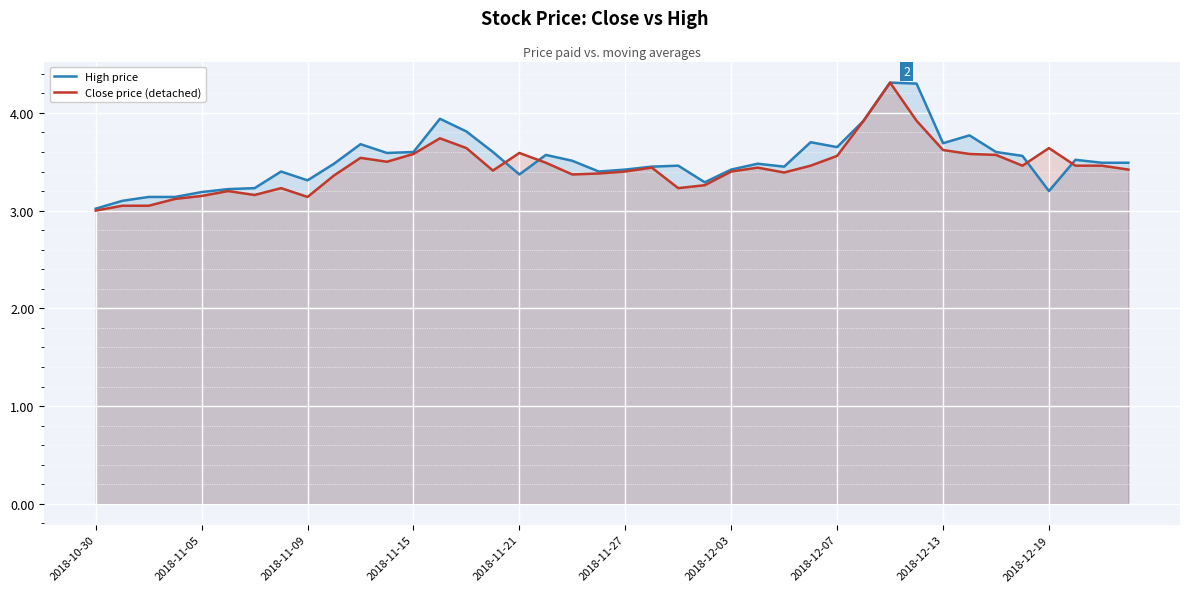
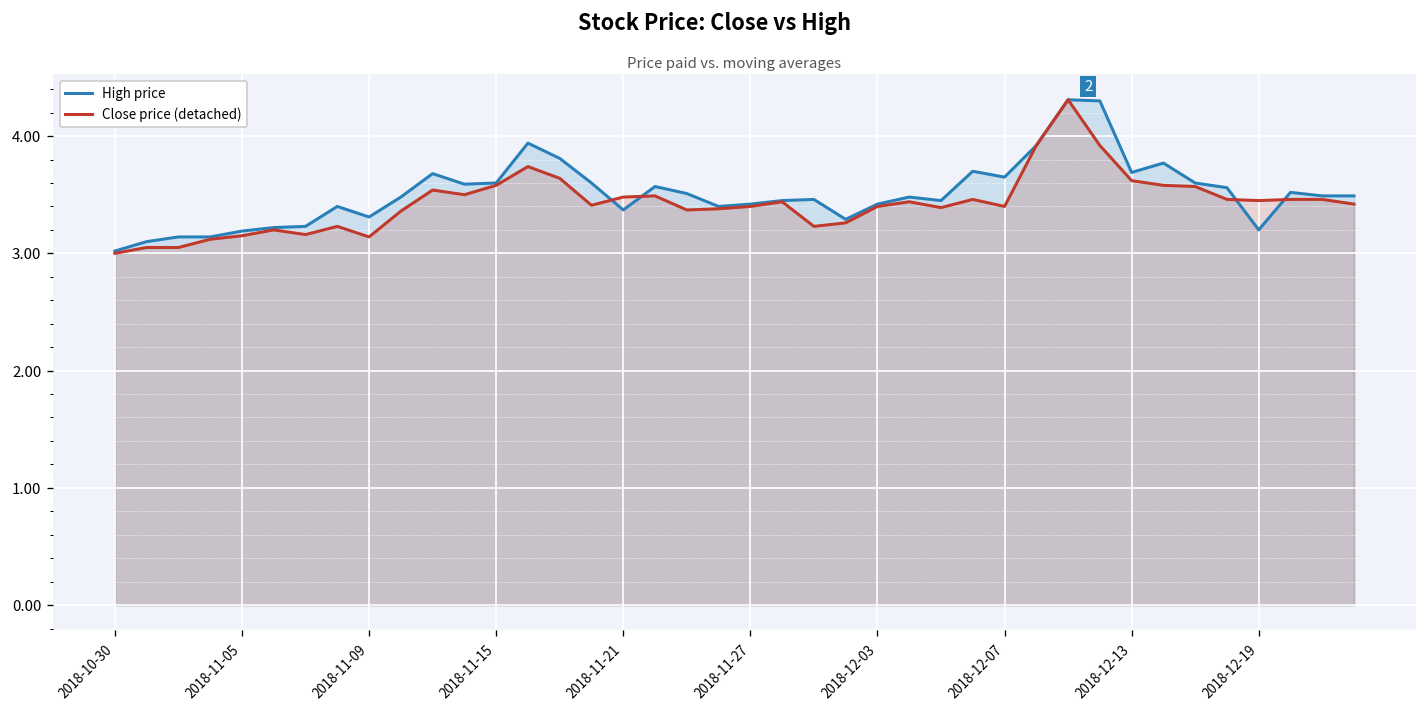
Close price (detached), 2018-11-21: 3.6 -> 3.5
Close price (detached), 2018-12-07: 3.6 -> 3.4
Close price (detached), 2018-12-19: 3.6 -> 3.5
